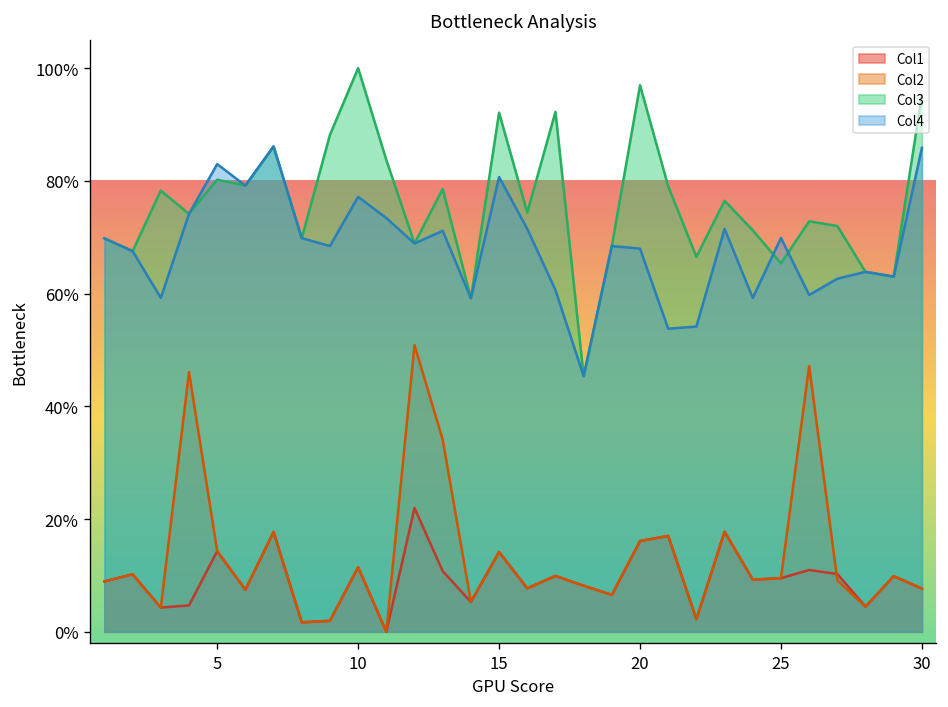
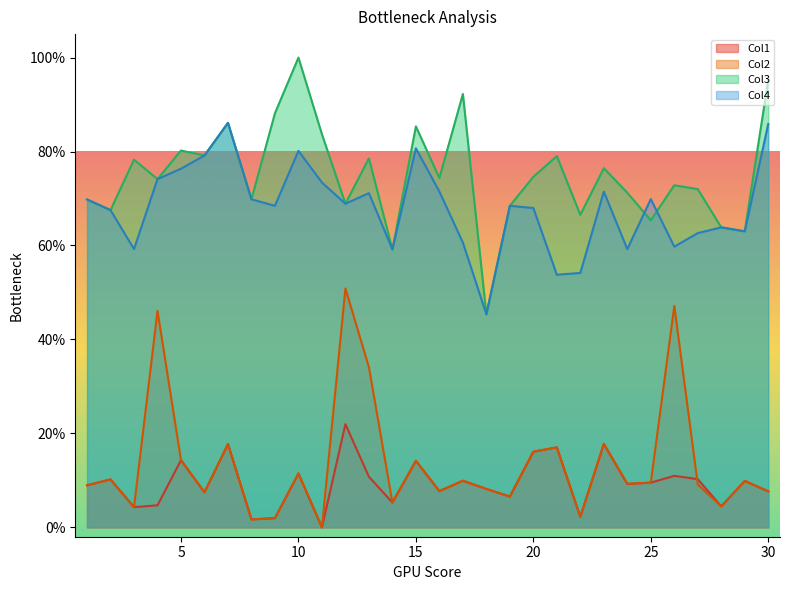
Col4, 5: 83% -> 76%
Col4, 10: 77% -> 80%
Col3, 15: 92% -> 85%
Col3, 20: 97% -> 75%
